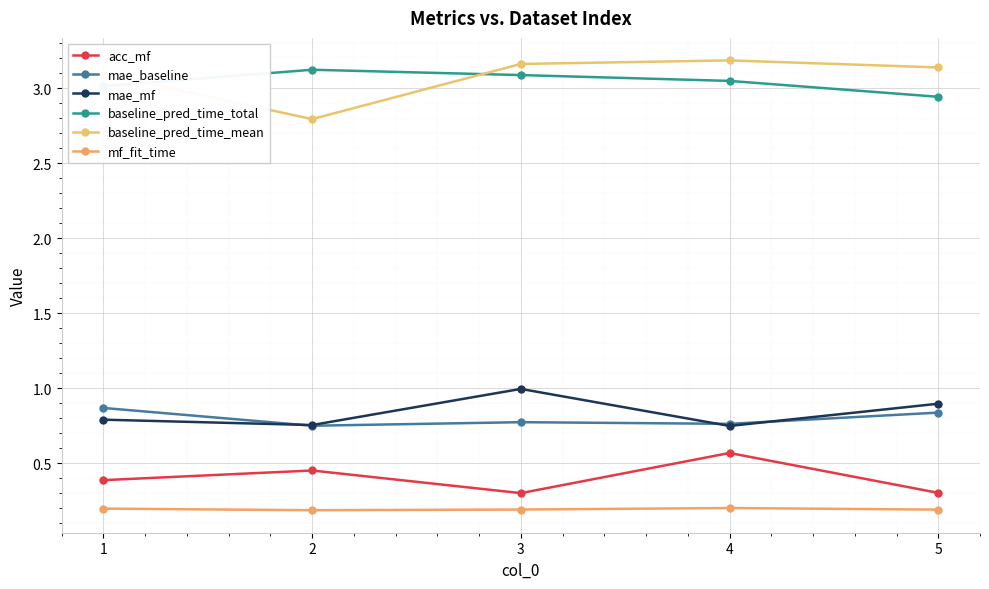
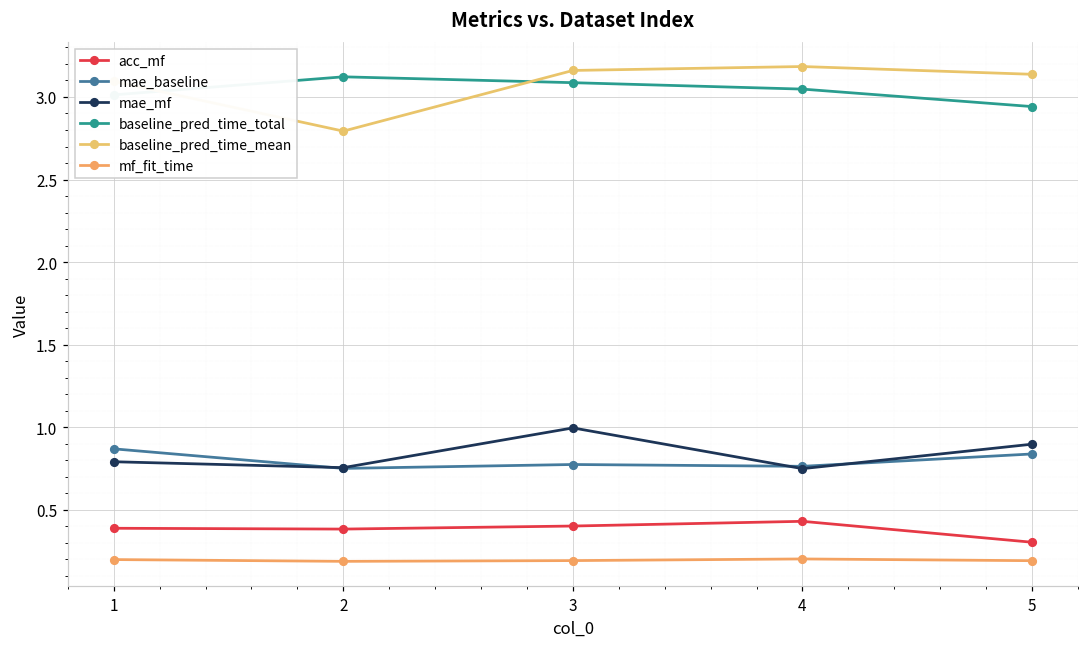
acc_mf, 2: 0.45 -> 0.38
acc_mf, 3: 0.3 -> 0.4
acc_mf, 4: 0.57 -> 0.43
